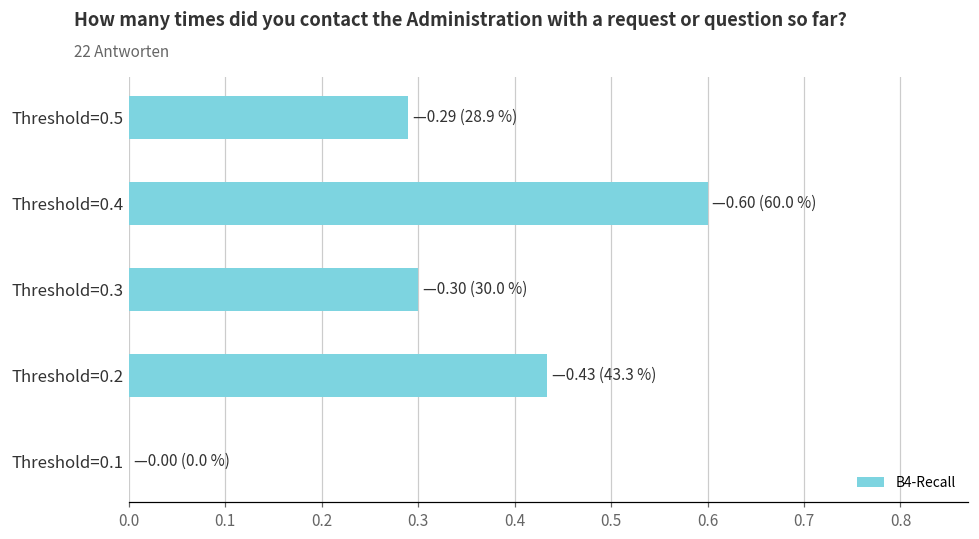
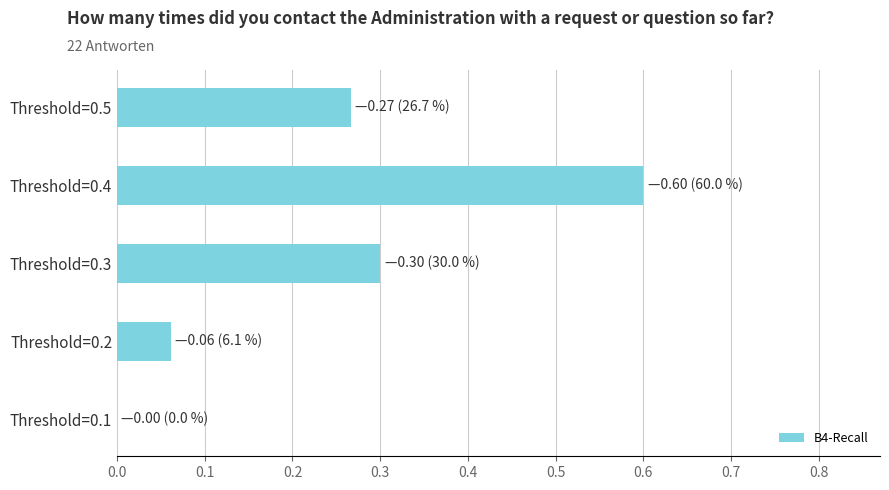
Threshold=0.5: 0.29 (28.9 %) -> 0.27 (26.7 %)
Threshold=0.2: 0.43 (43.3 %) -> 0.06 (6.1 %)
